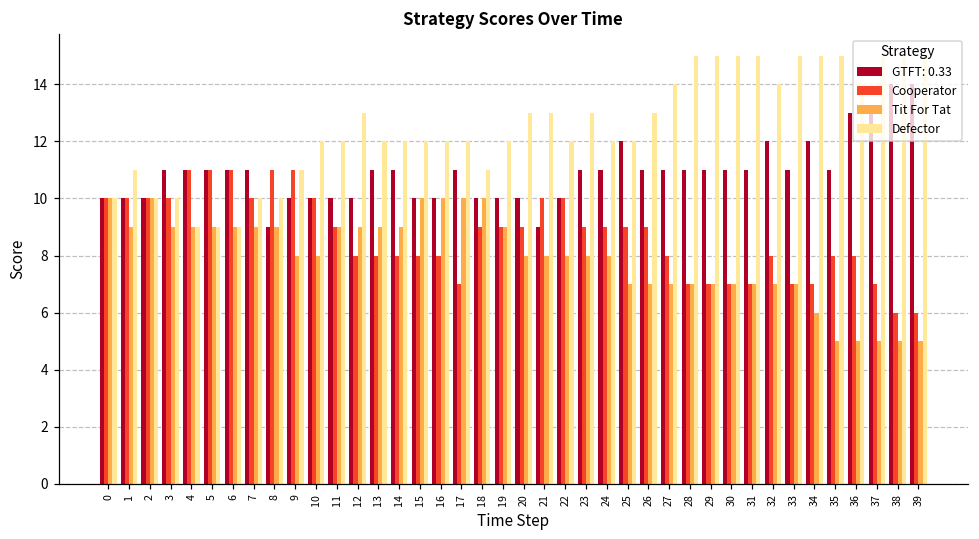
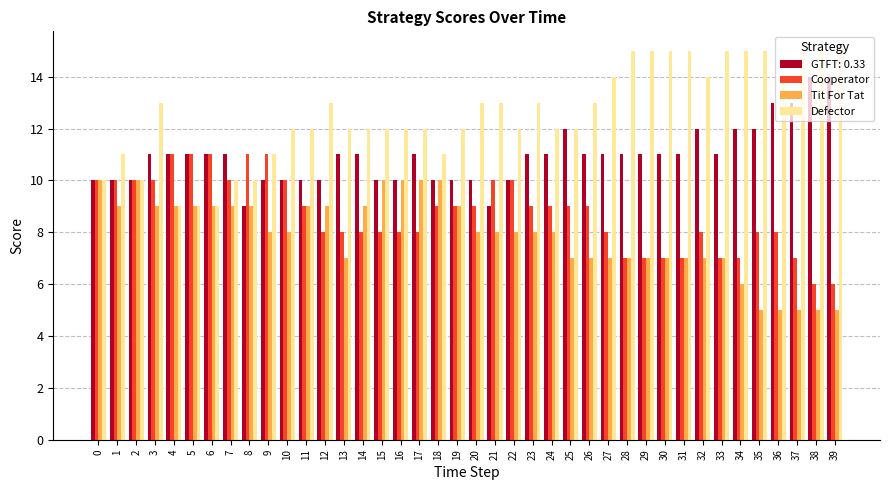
Defector, 3: 10 -> 13
Tit For Tat, 13: 9 -> 7
Cooperator, 17: 7 -> 8
GTFT: 0.33, 35: 11 -> 12
